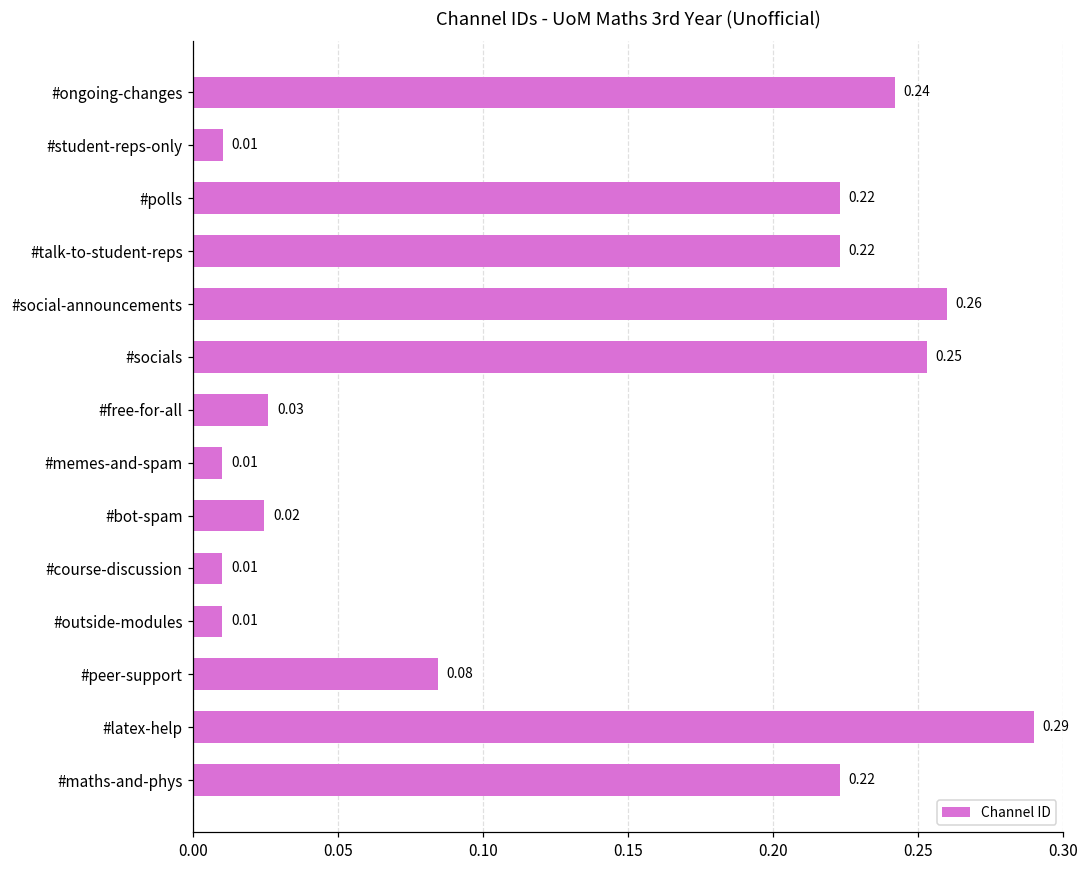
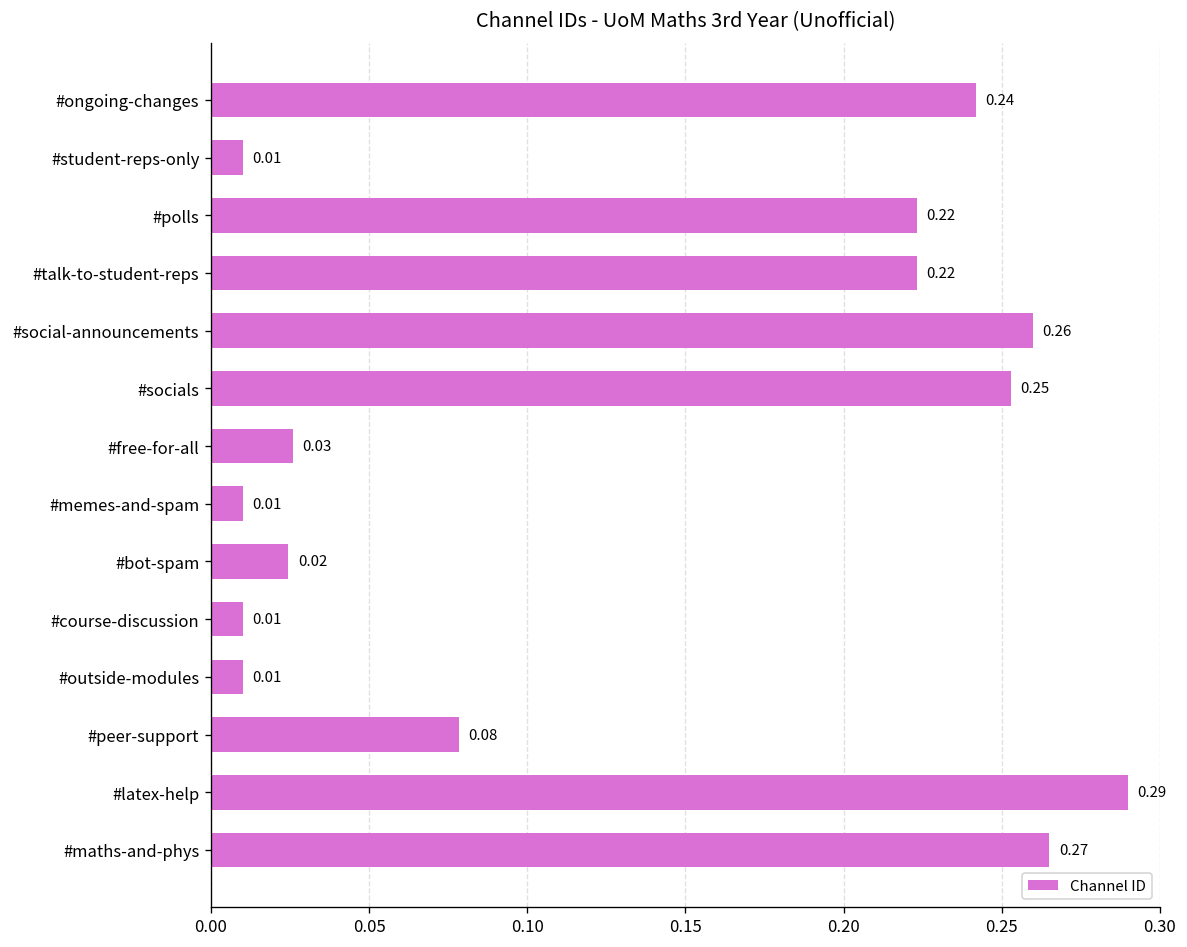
#peer-support: 0.084 -> 0.078
#maths-and-phys: 0.22 -> 0.27
